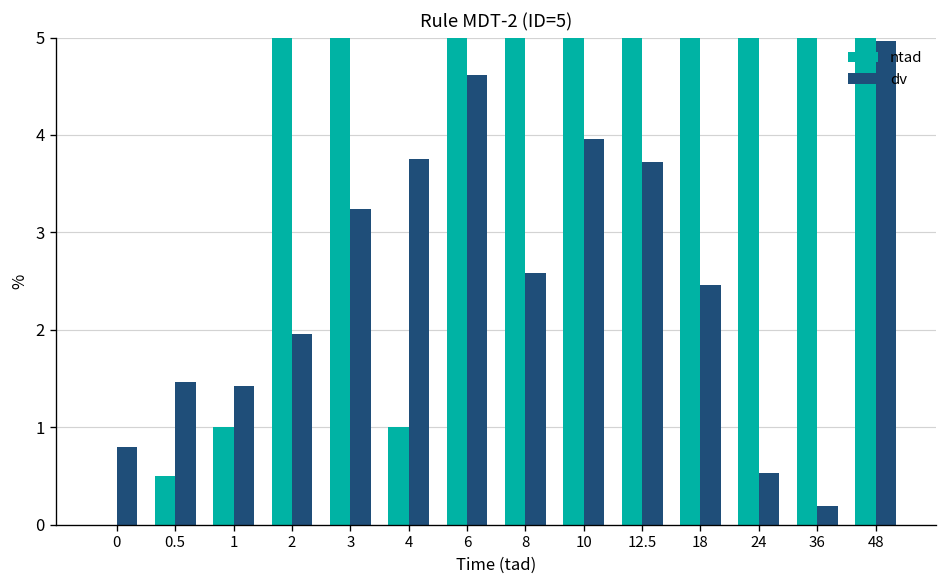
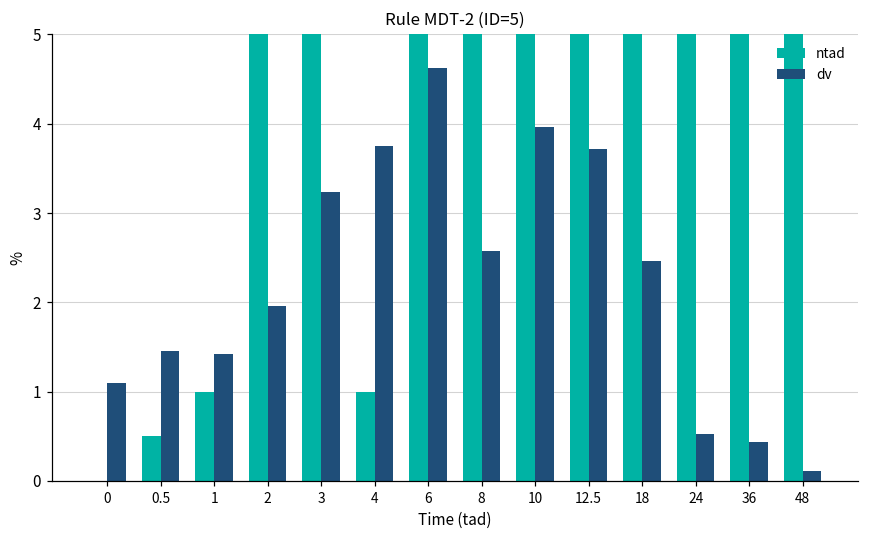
dv, 0: 0.8 -> 1.1
dv, 36: 0.2 -> 0.4
dv, 48: 5.0 -> 0.1
